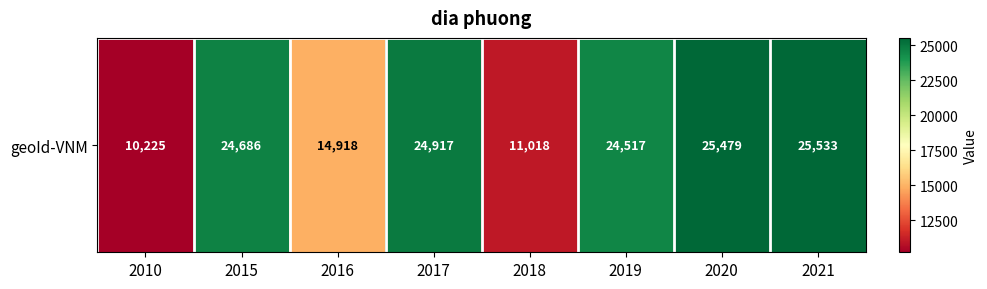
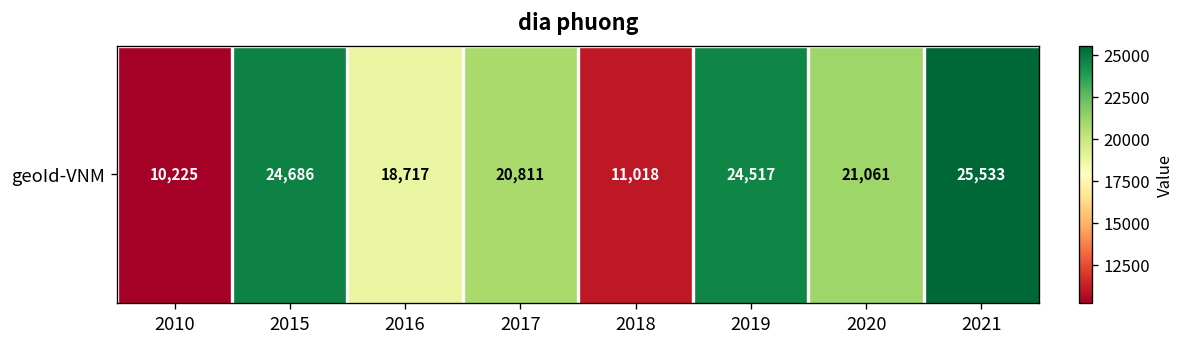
geoId-VNM, 2016: 14,918 -> 18,717
geoId-VNM, 2017: 24,917 -> 20,811
geoId-VNM, 2020: 25,479 -> 21,061
